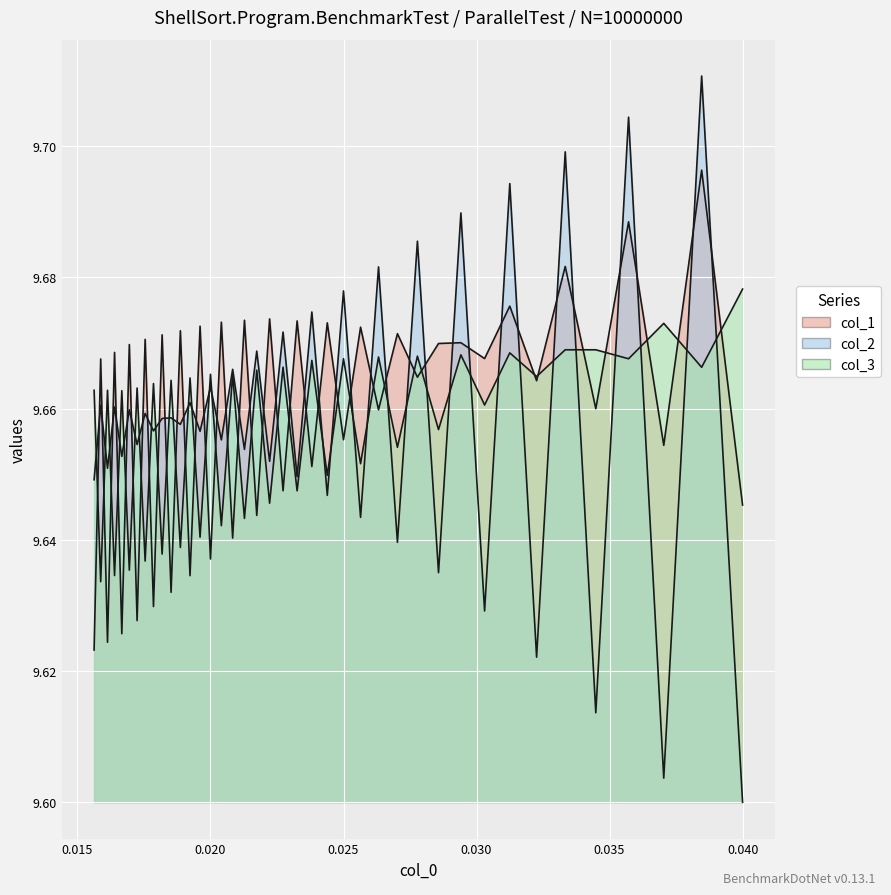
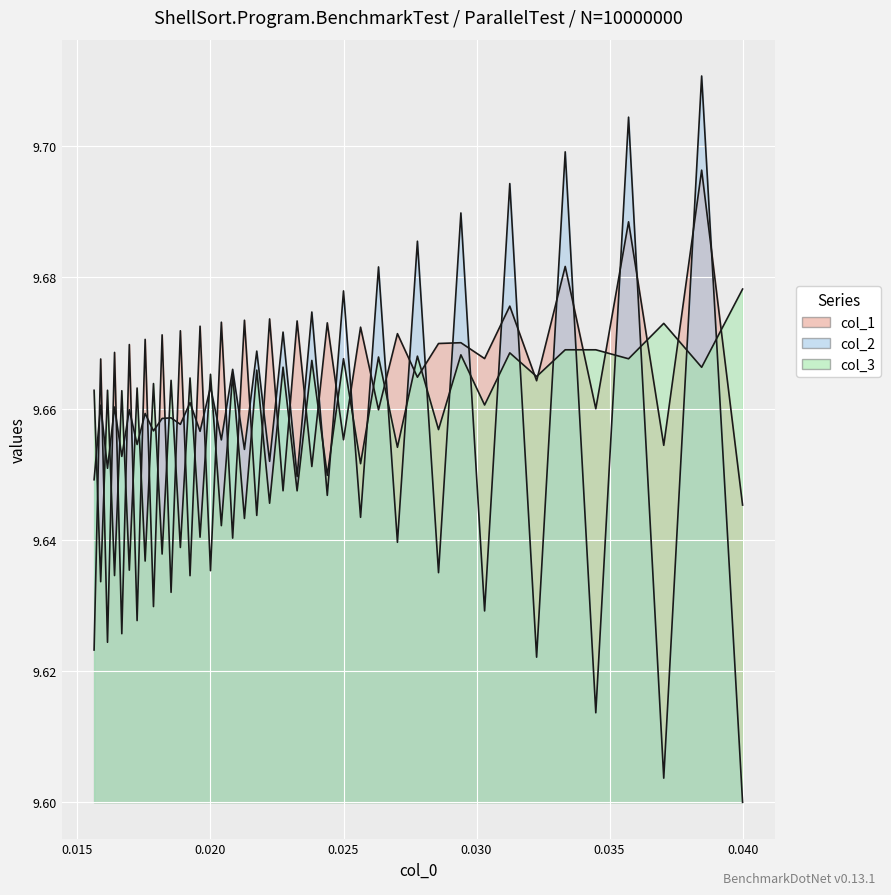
col_1, 0.020: 9.637 -> 9.635
